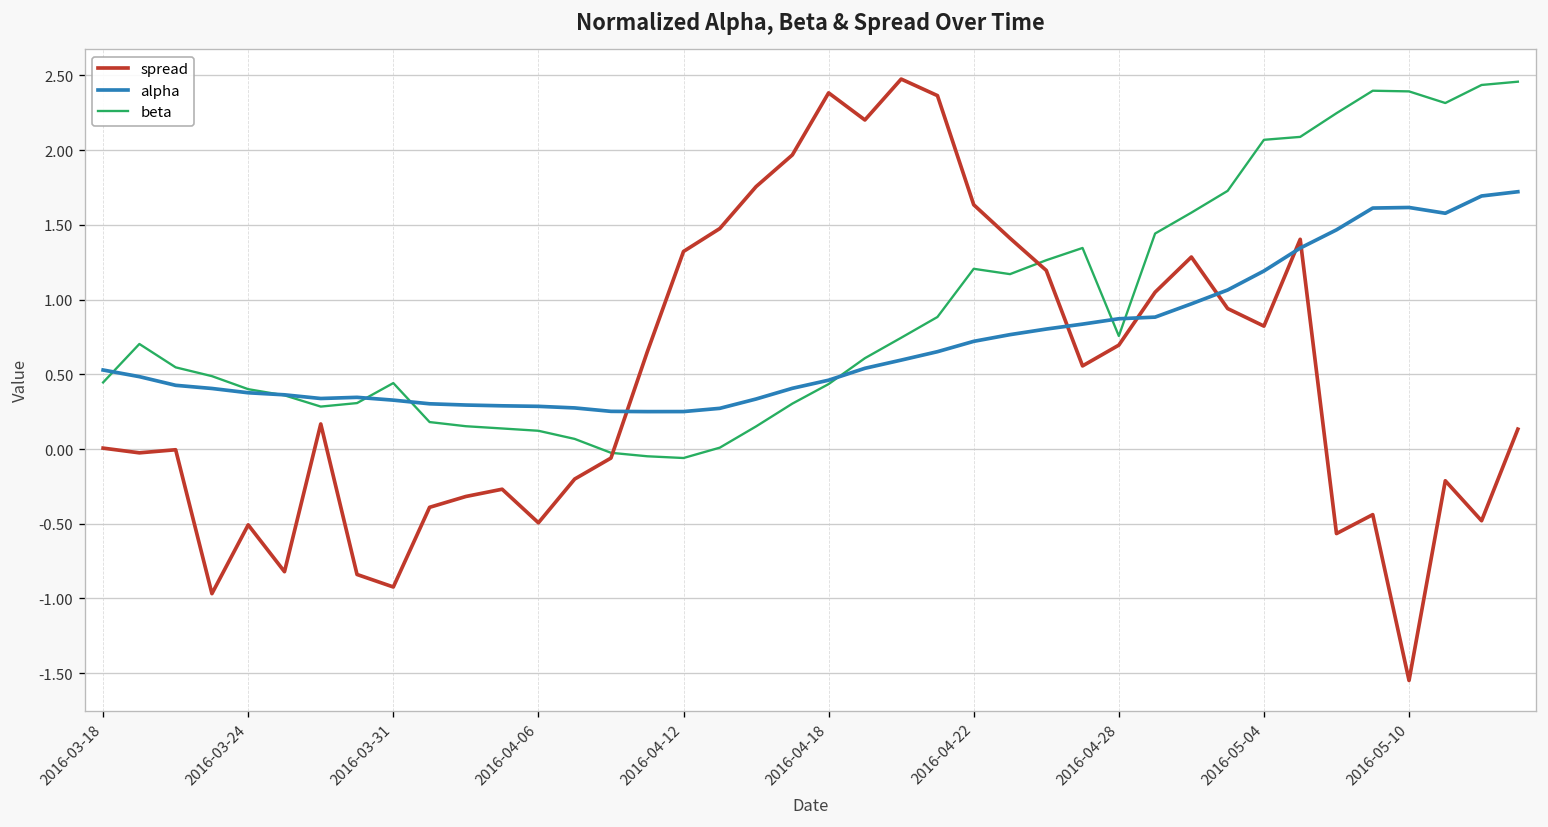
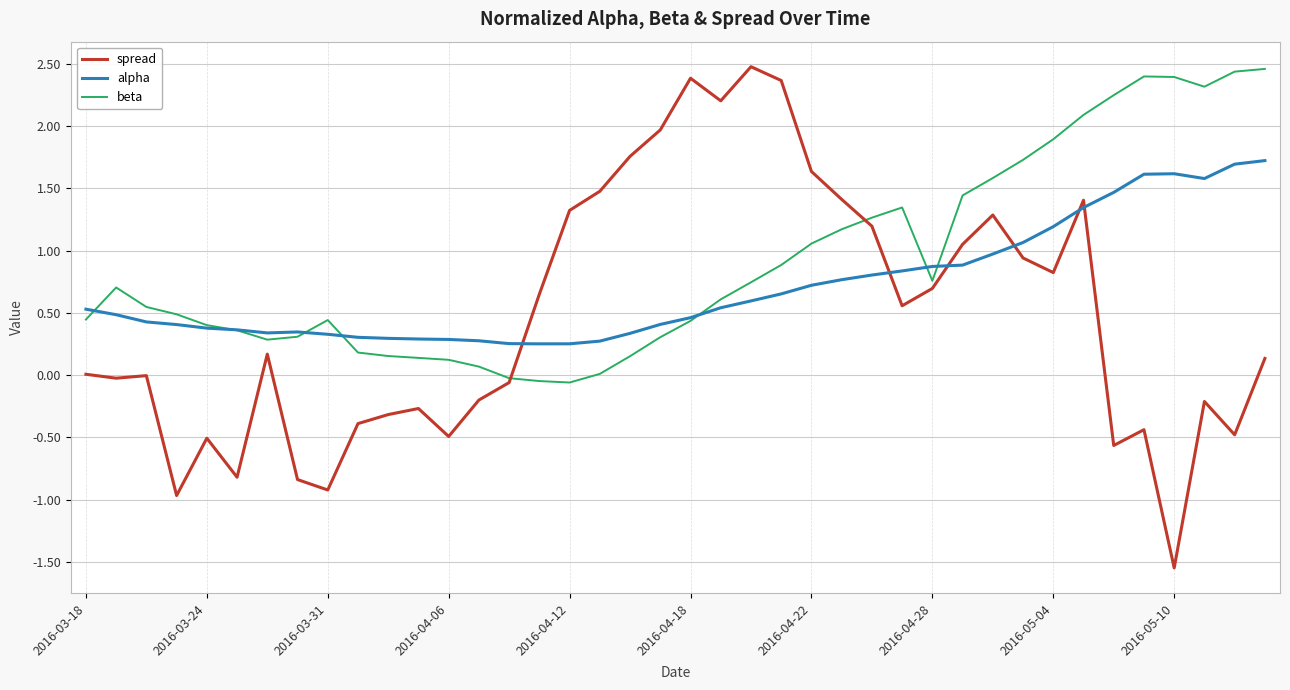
beta, 2016-04-22: 1.21 -> 1.06
beta, 2016-05-04: 2.07 -> 1.89
